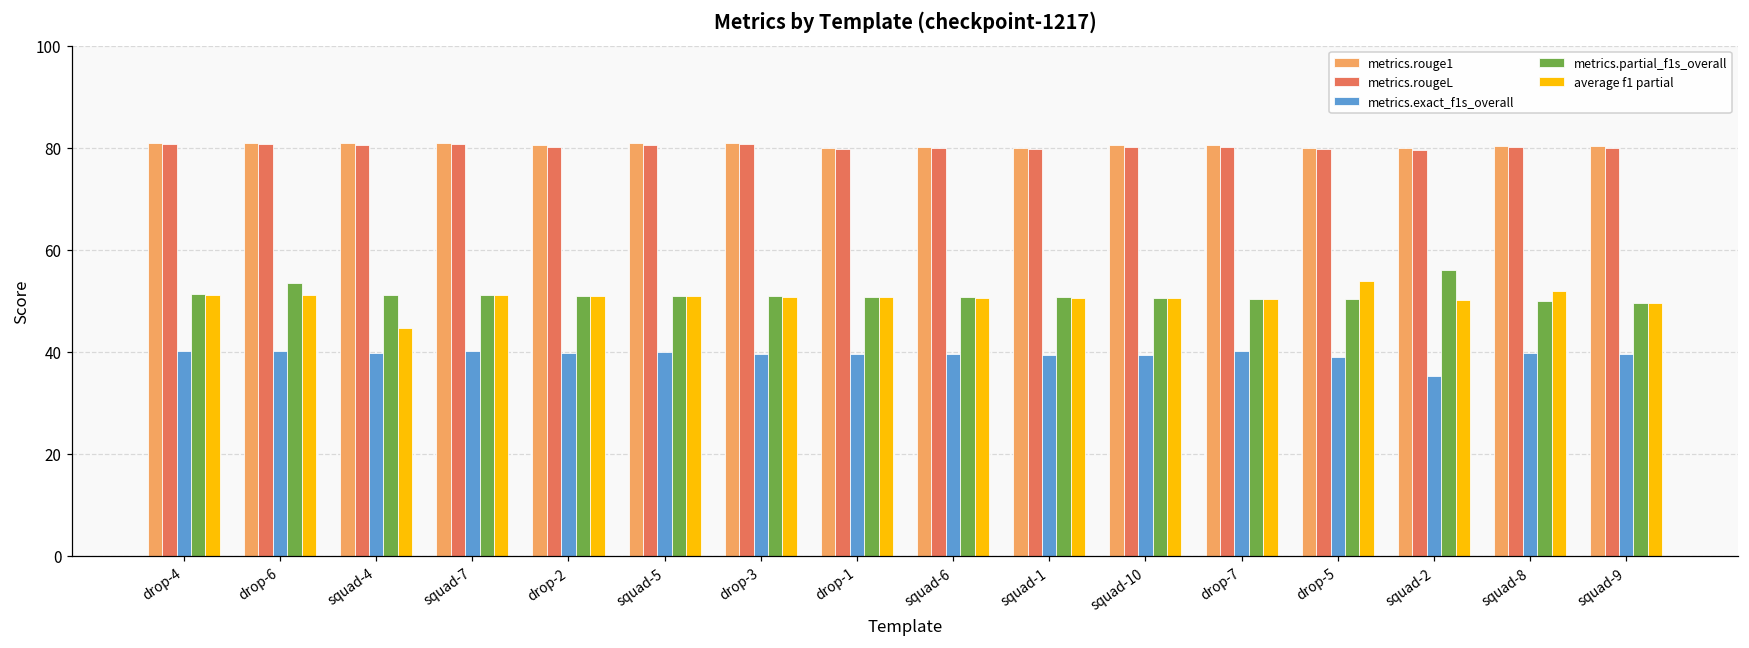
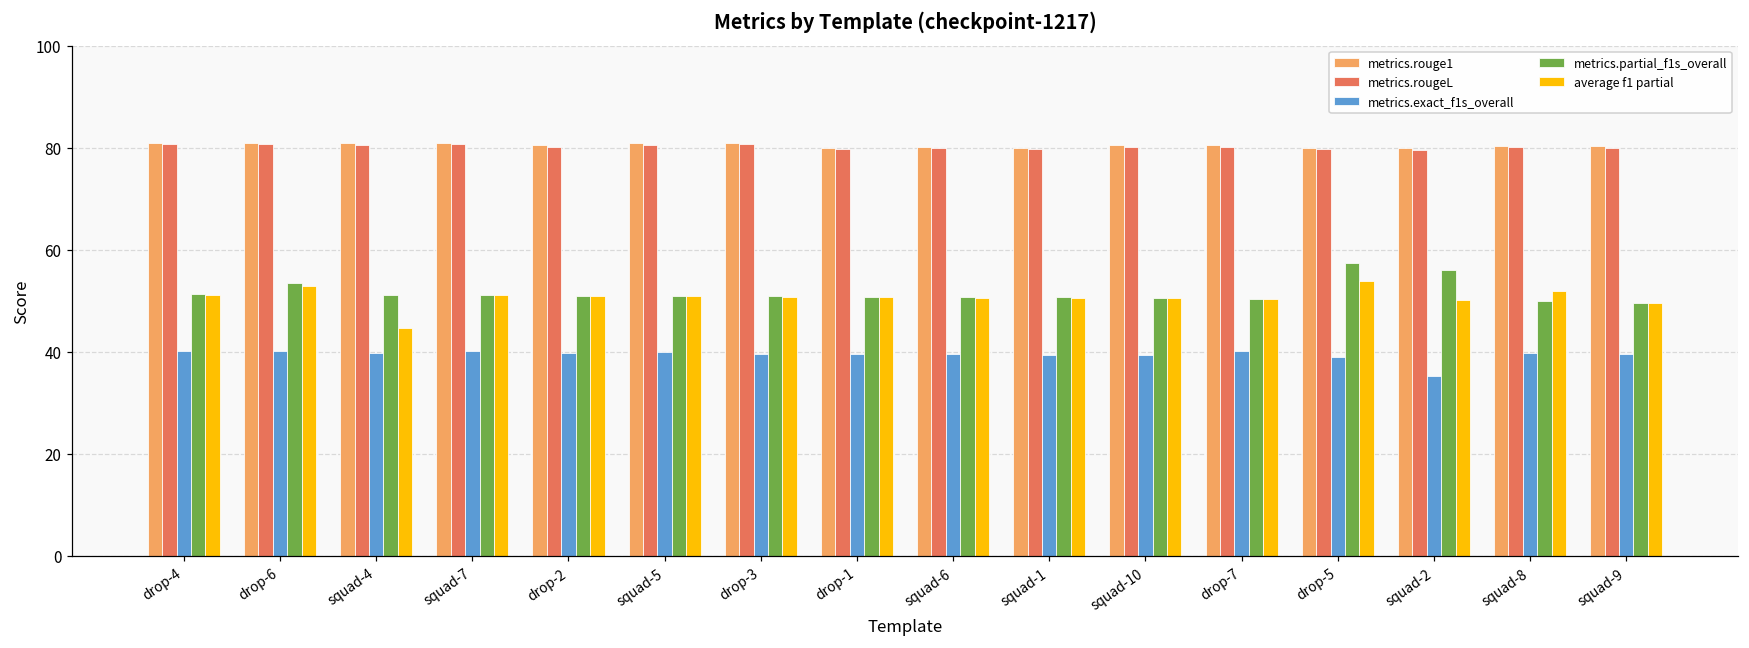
average f1 partial, drop-6: 51 -> 53
metrics.partial_f1s_overall, drop-5: 50 -> 57
